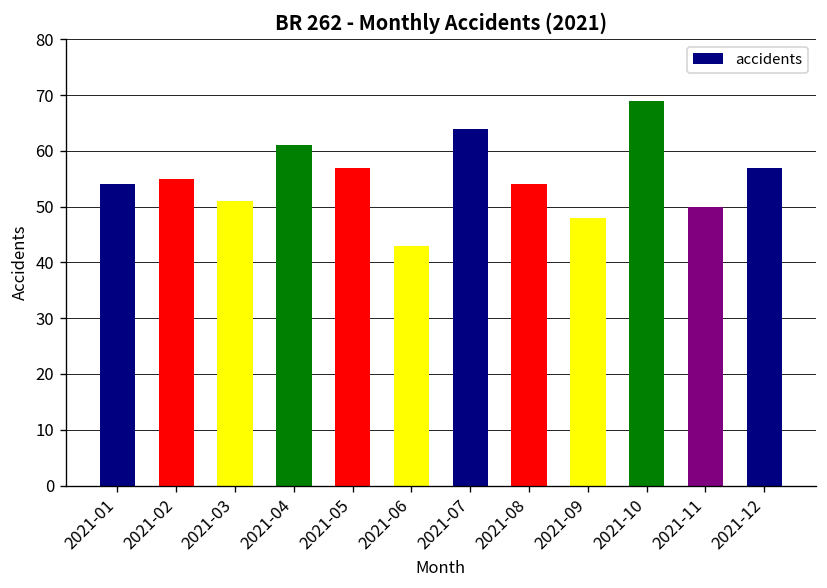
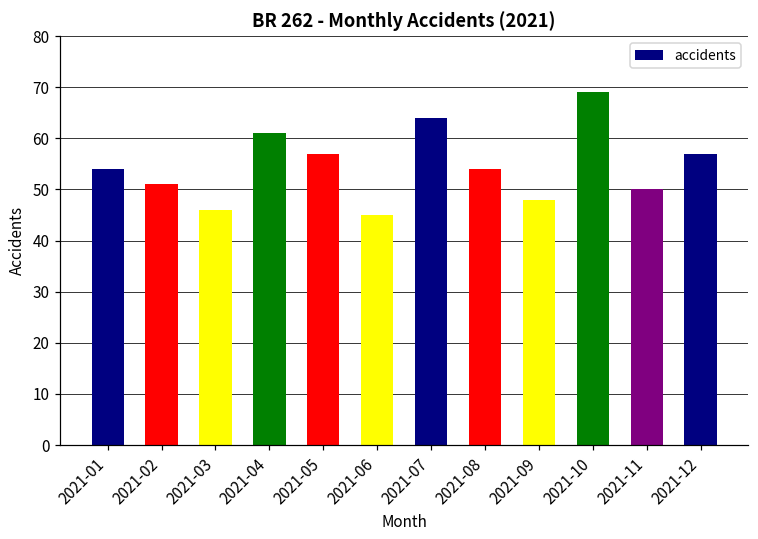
2021-02: 55 -> 51
2021-03: 51 -> 46
2021-06: 43 -> 45
